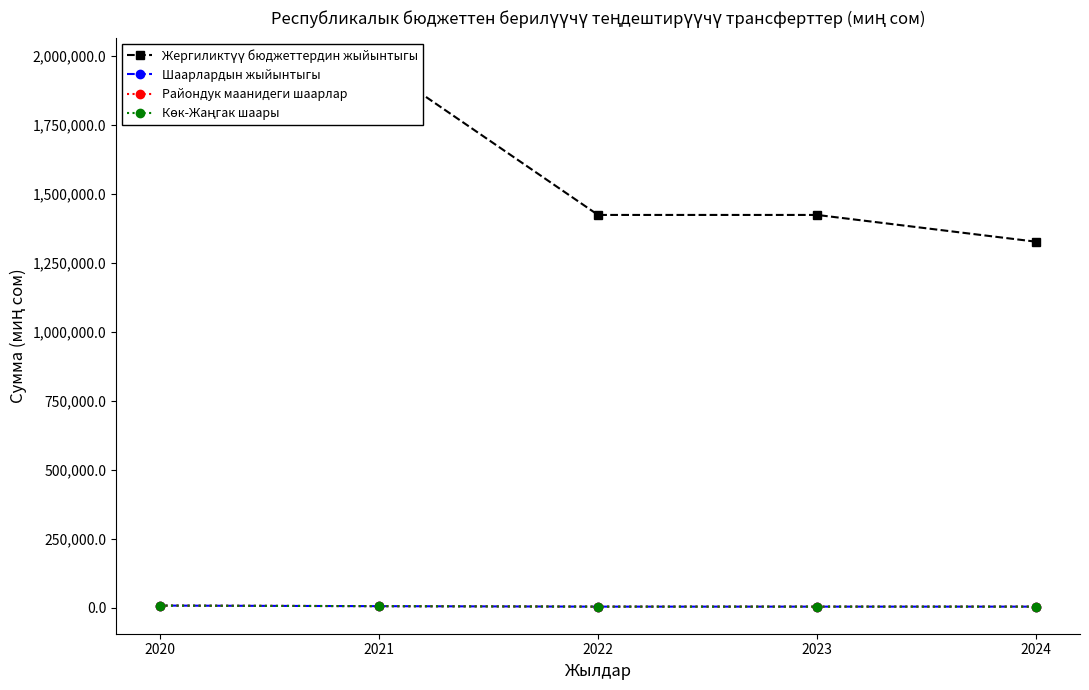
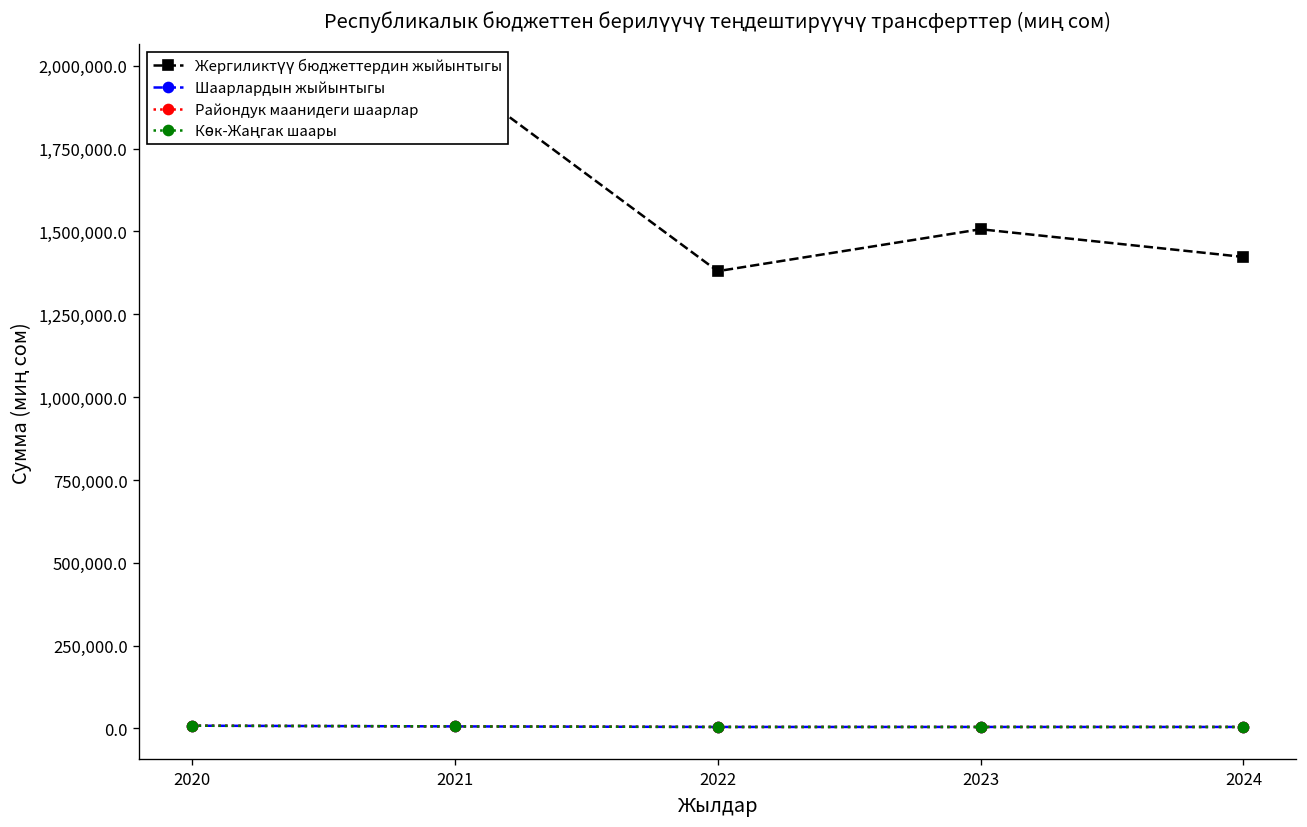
Жергиликтүү бюджеттердин жыйынтыгы, 2022: 1,420,000 -> 1,380,000
Жергиликтүү бюджеттердин жыйынтыгы, 2023: 1,420,000 -> 1,510,000
Жергиликтүү бюджеттердин жыйынтыгы, 2024: 1,330,000 -> 1,420,000
